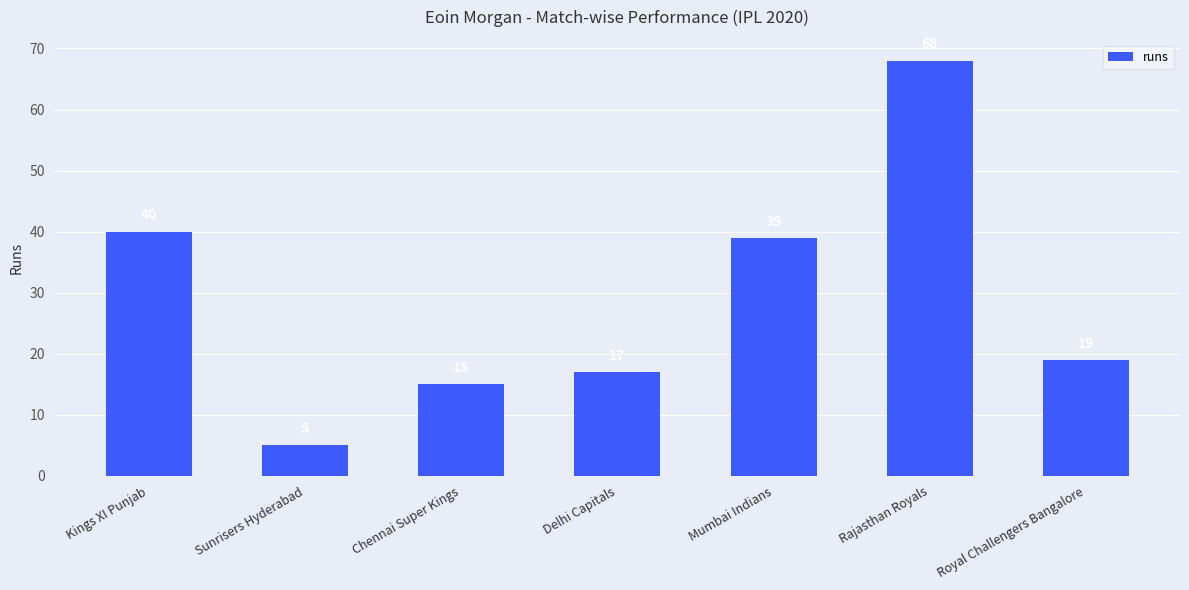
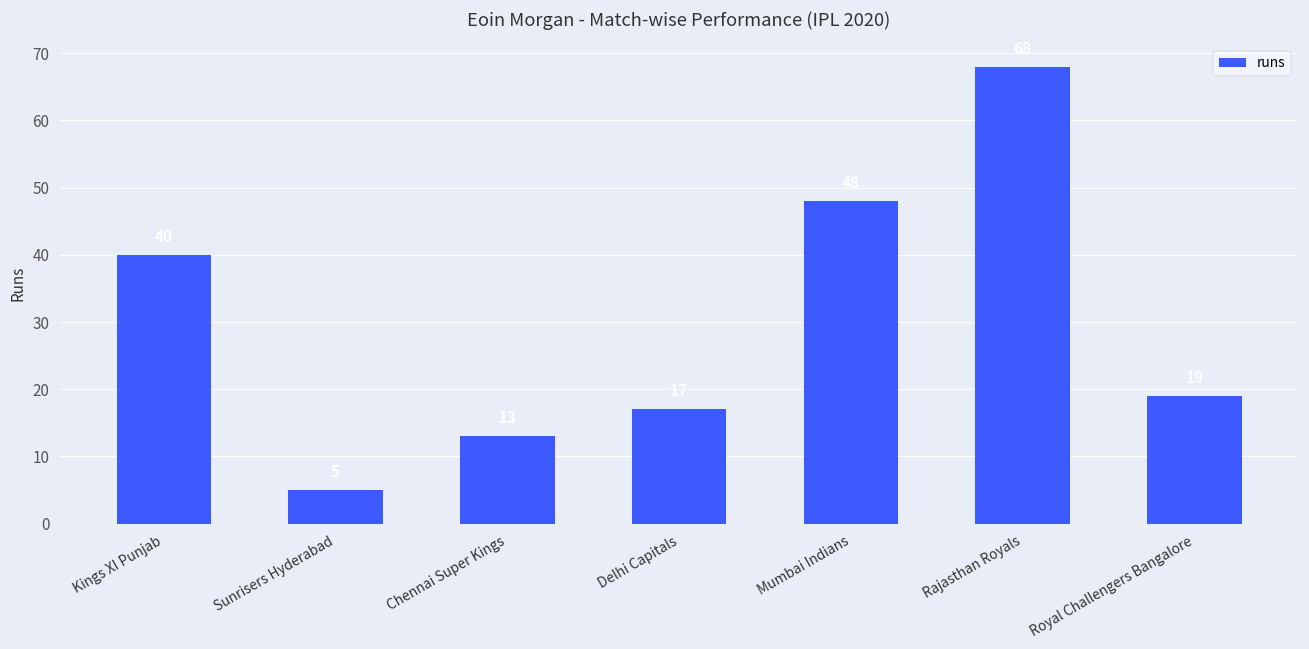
Chennai Super Kings: 15 -> 13
Mumbai Indians: 39 -> 48
